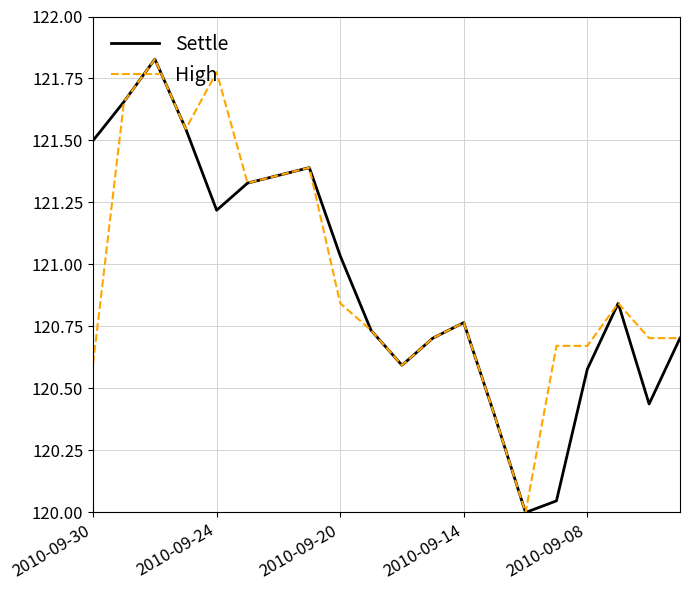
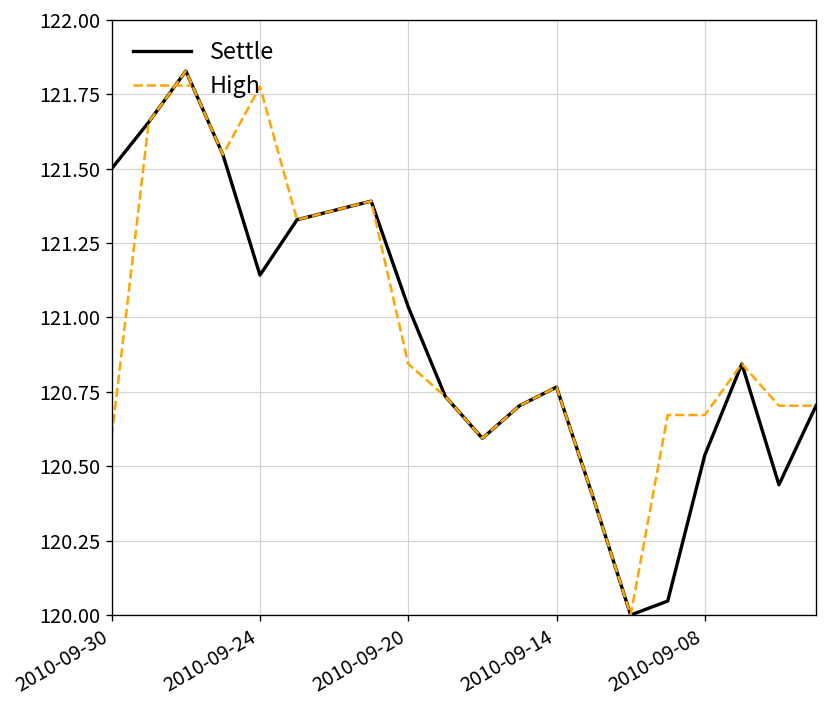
Settle, 2010-09-24: 121.22 -> 121.14
Settle, 2010-09-08: 120.58 -> 120.54
